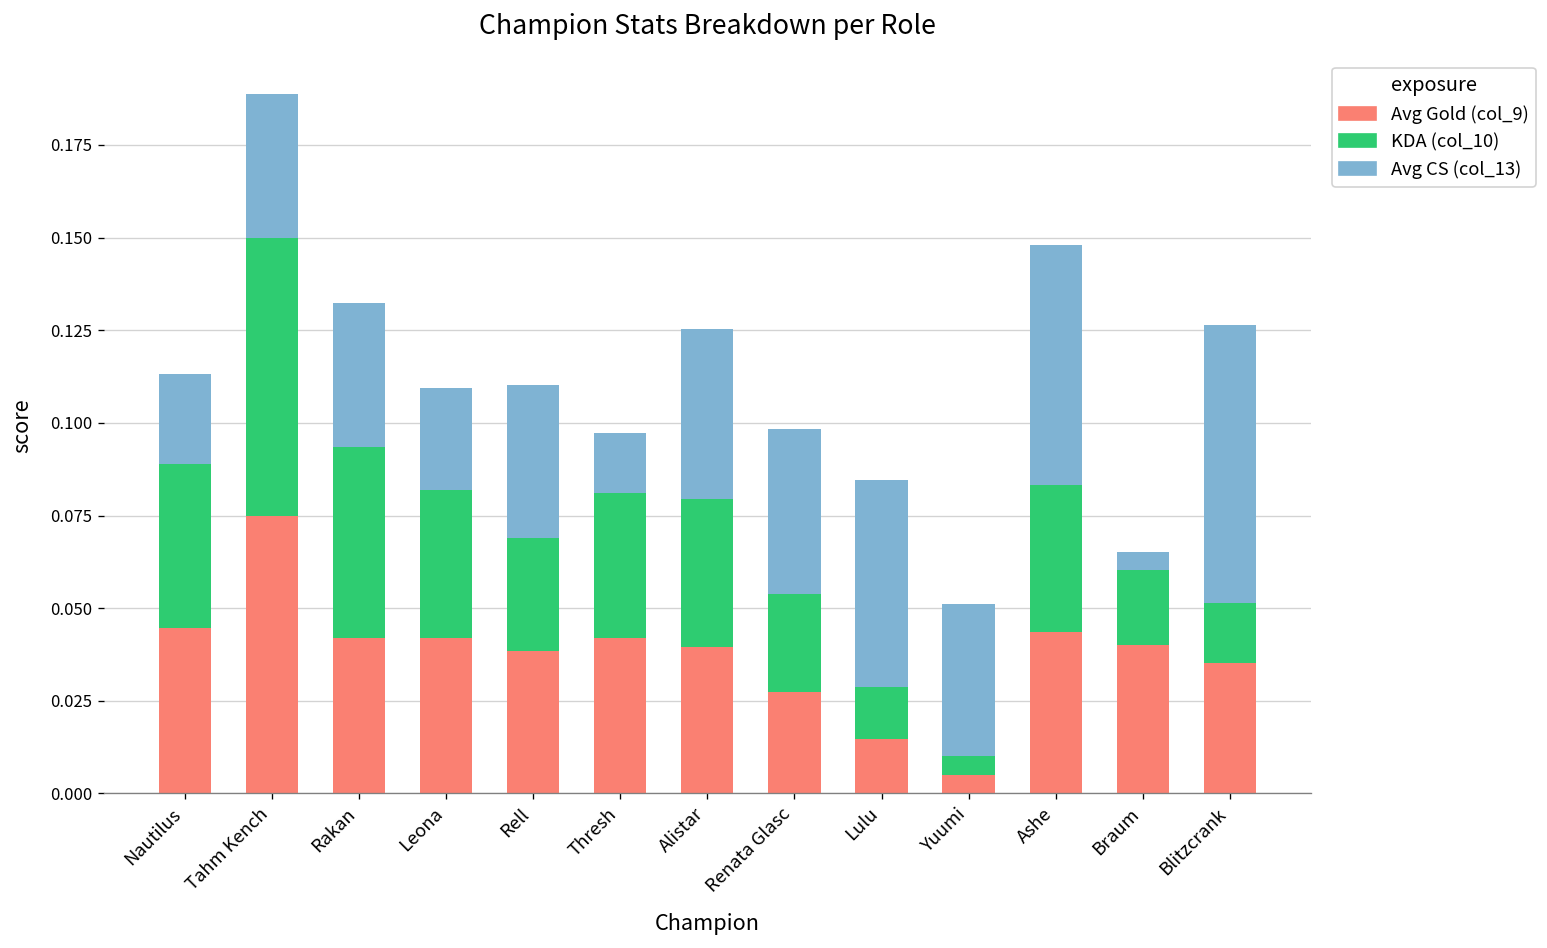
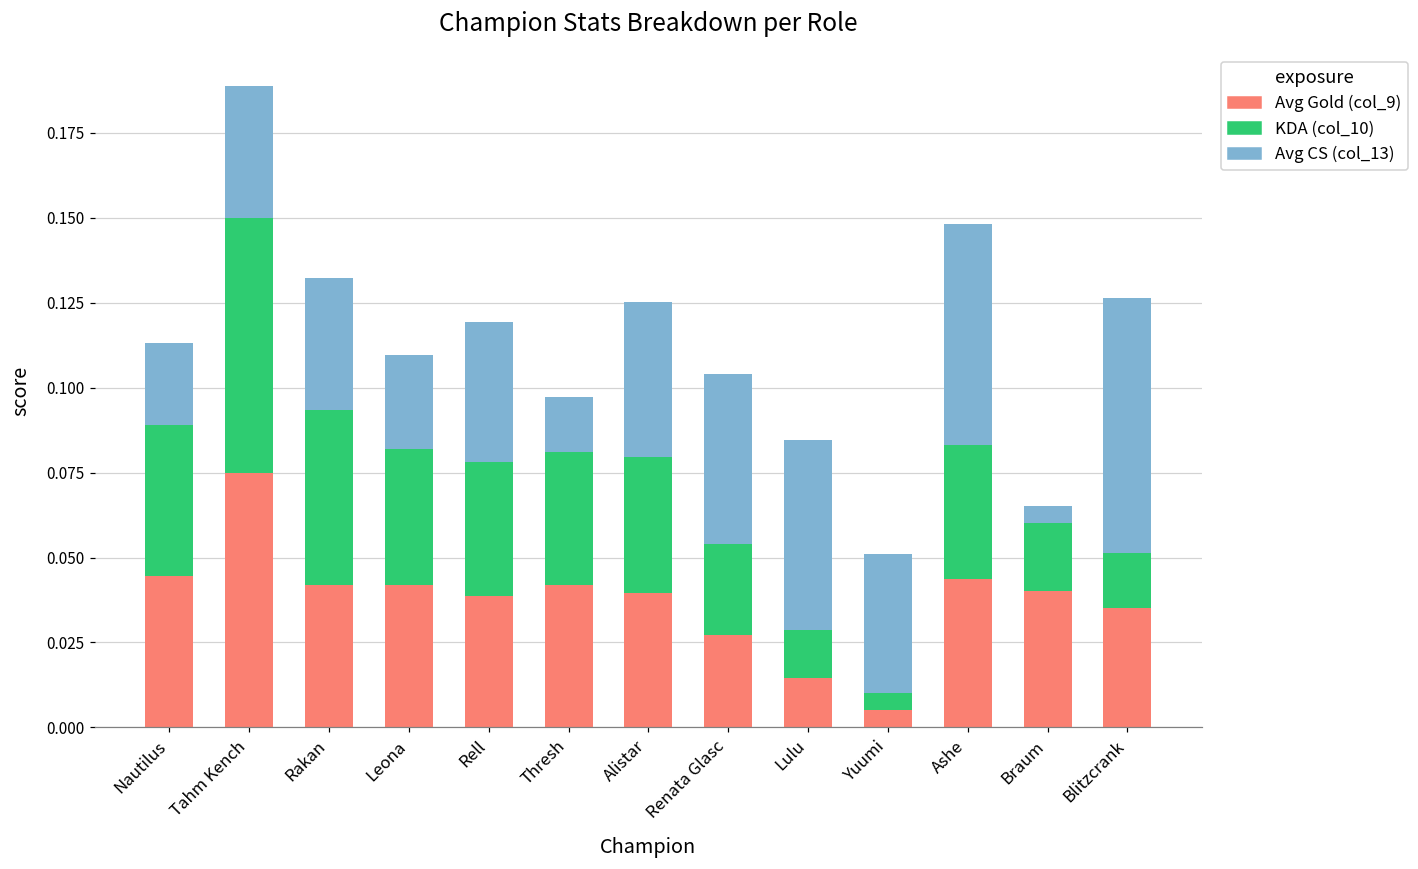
KDA (col_10), Rell: 0.030 -> 0.040
Avg CS (col_13), Renata Glasc: 0.045 -> 0.050
